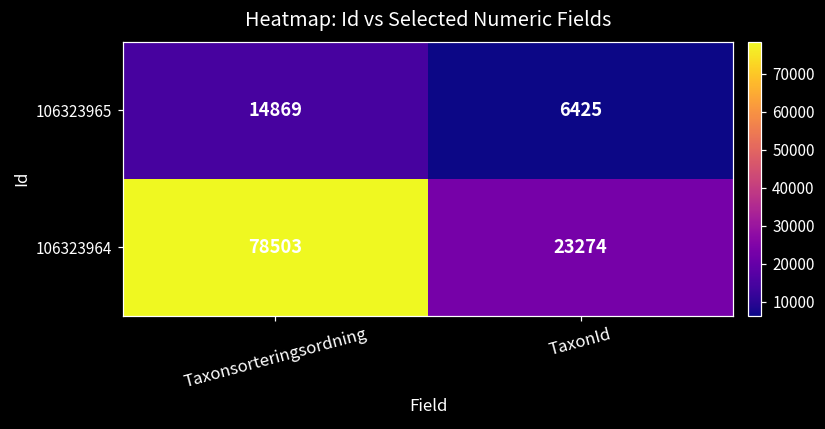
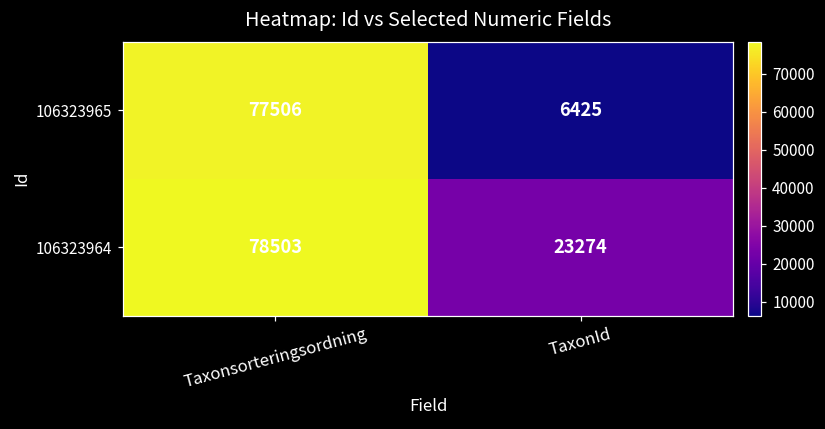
106323965, Taxonsorteringsordning: 14869 -> 77506
